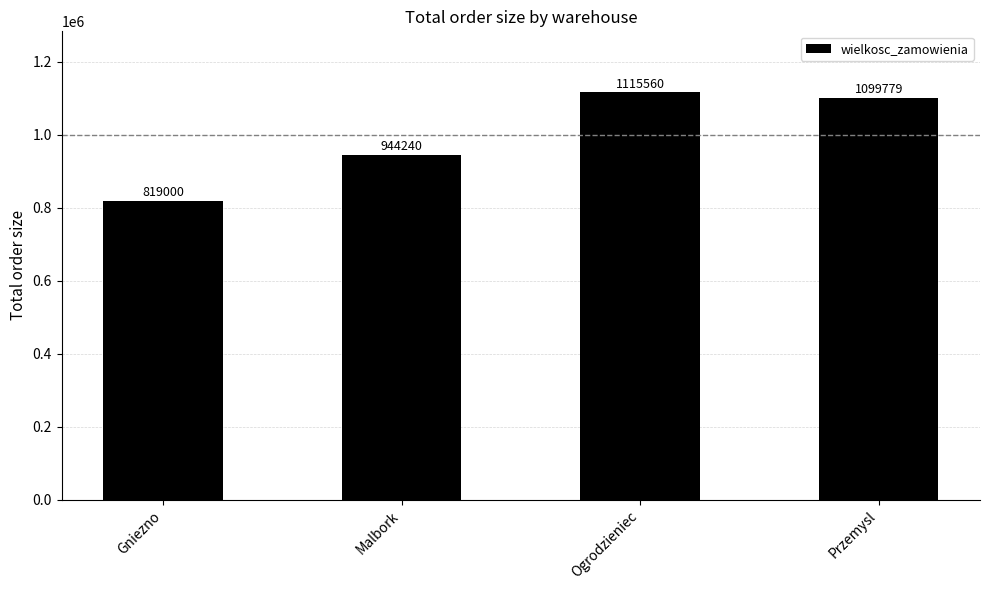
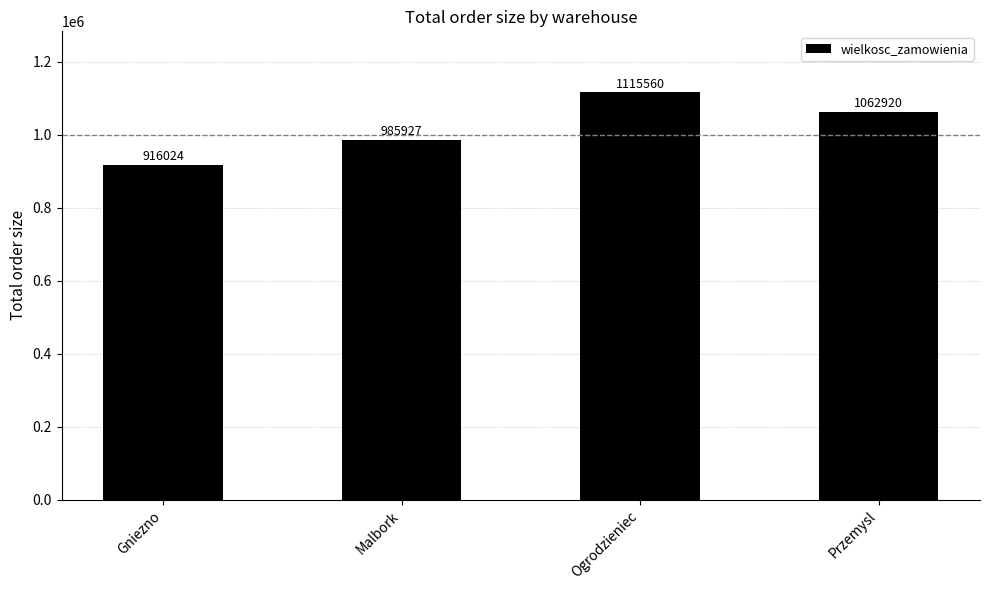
Gniezno: 819000 -> 916024
Malbork: 944240 -> 985927
Przemysl: 1099779 -> 1062920
